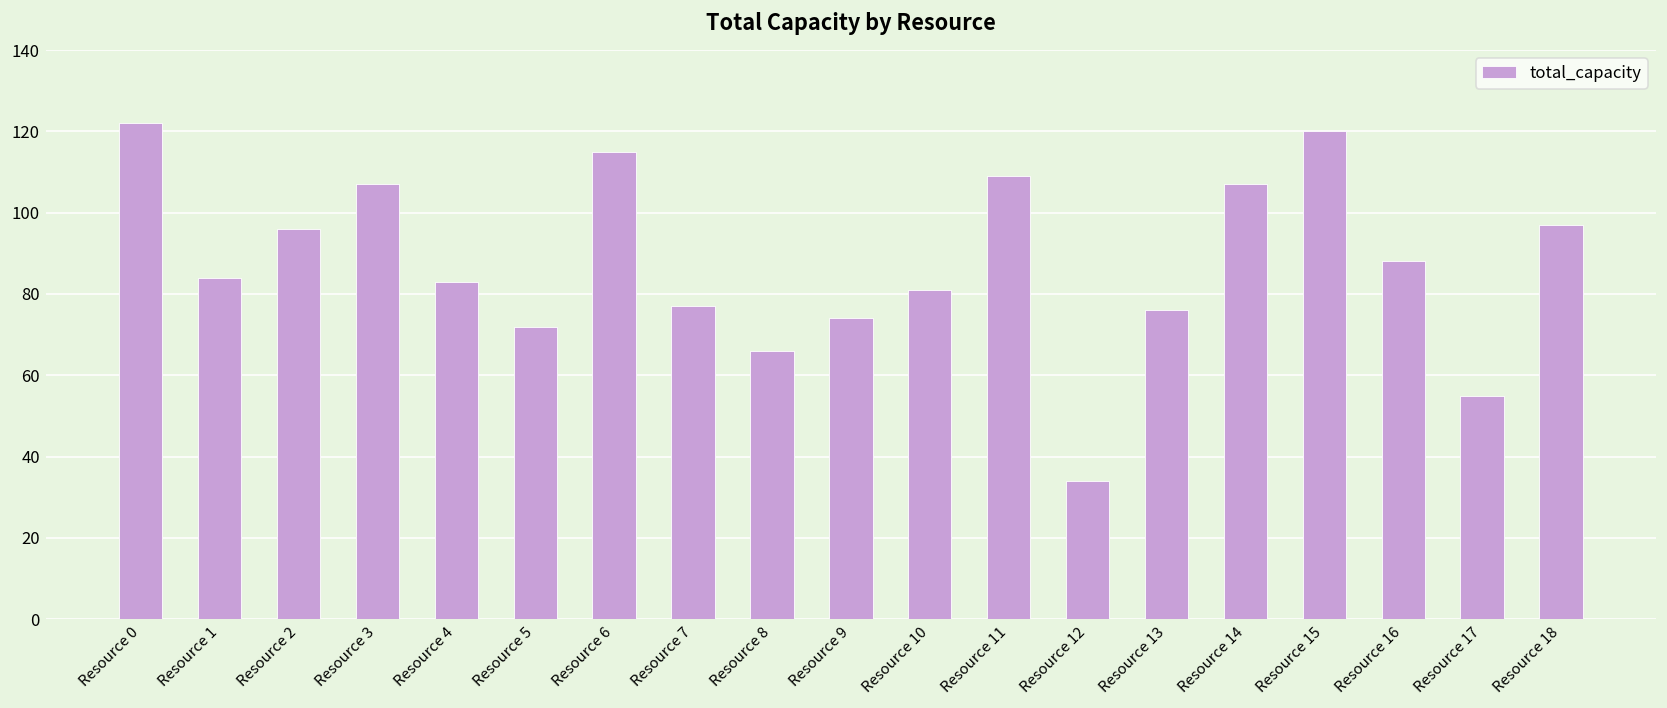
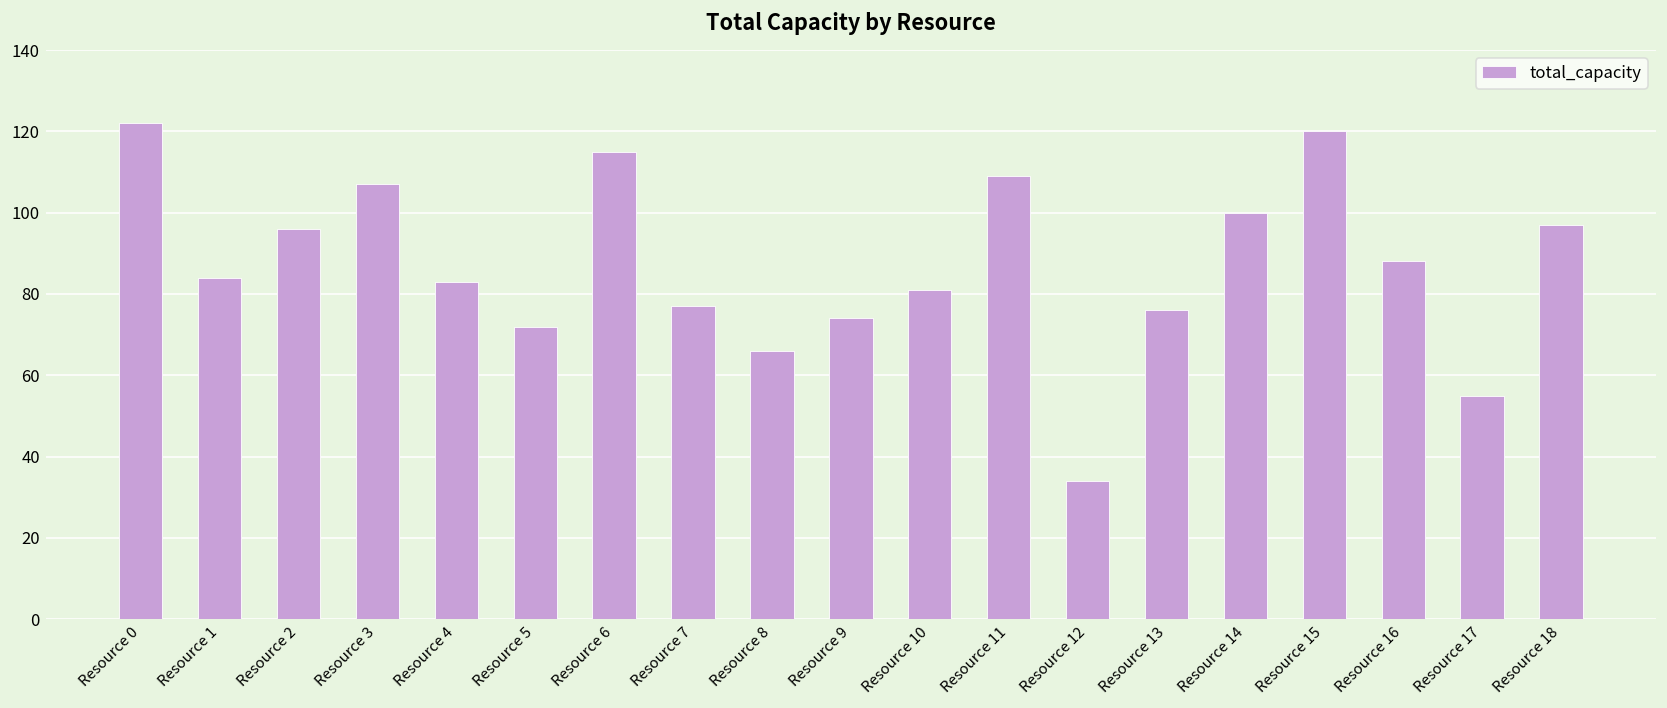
Resource 14: 107 -> 100
